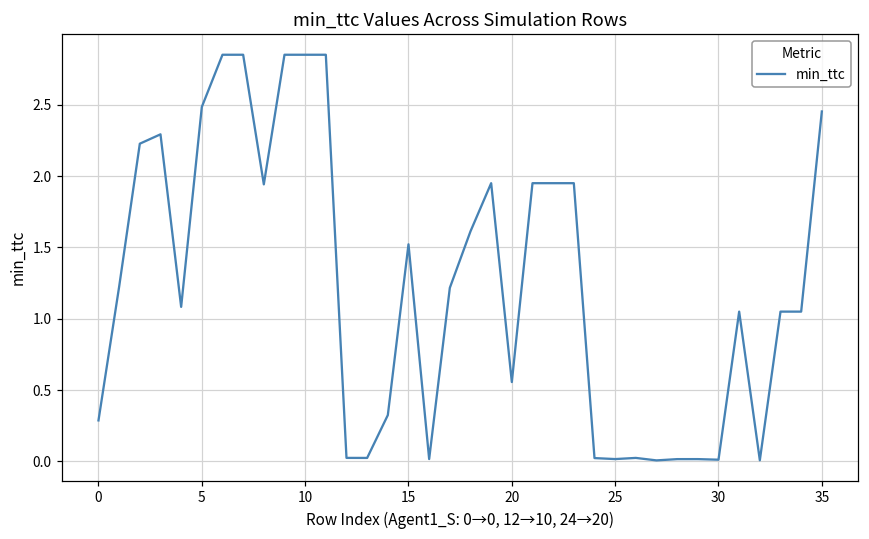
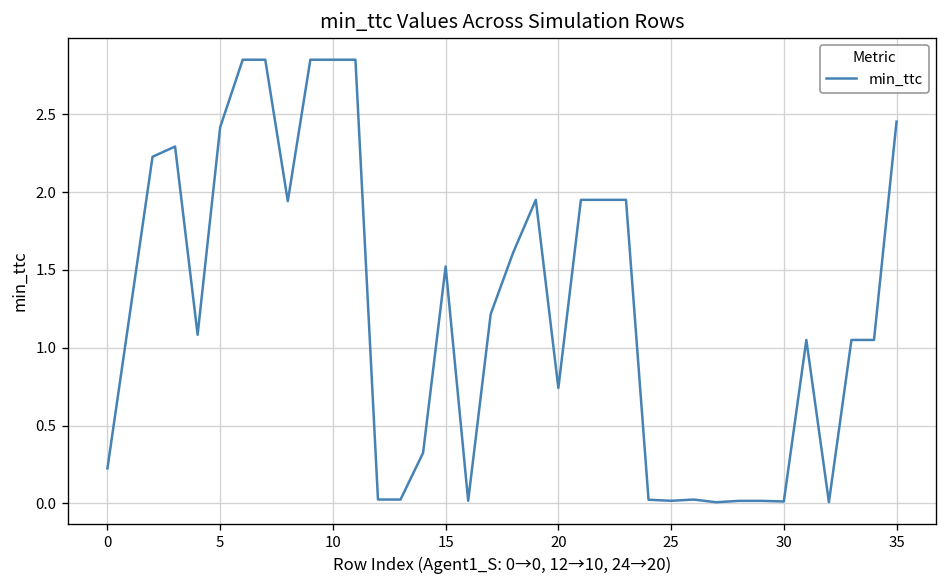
0: 0.29 -> 0.23
5: 2.48 -> 2.42
20: 0.56 -> 0.74
